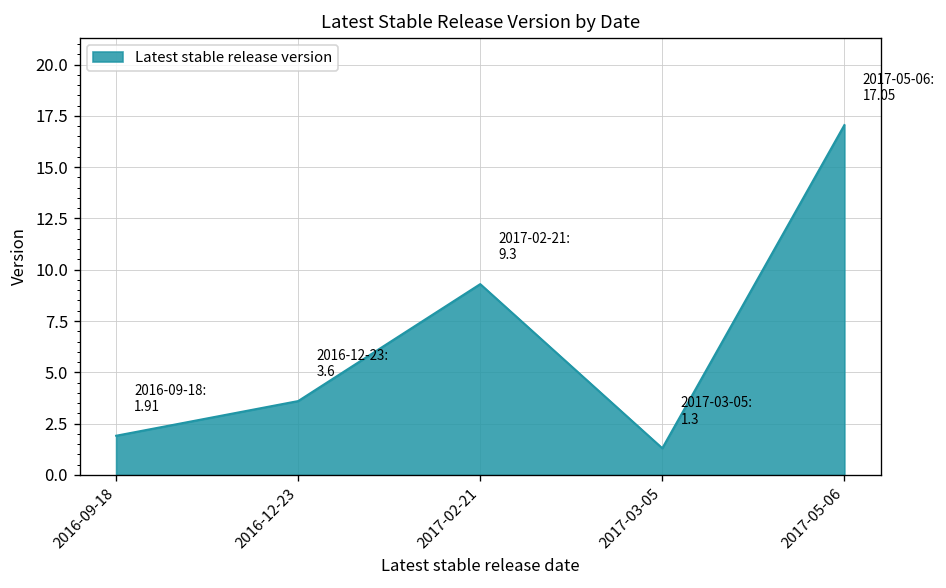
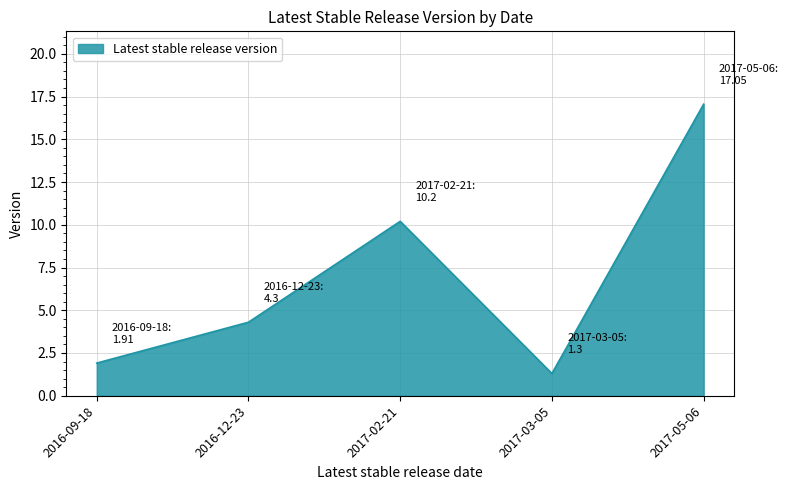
2016-12-23: 3.6 -> 4.3
2017-02-21: 9.3 -> 10.2
